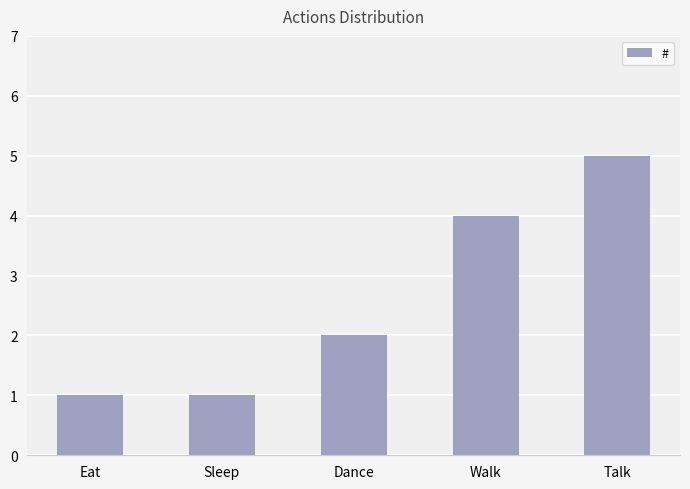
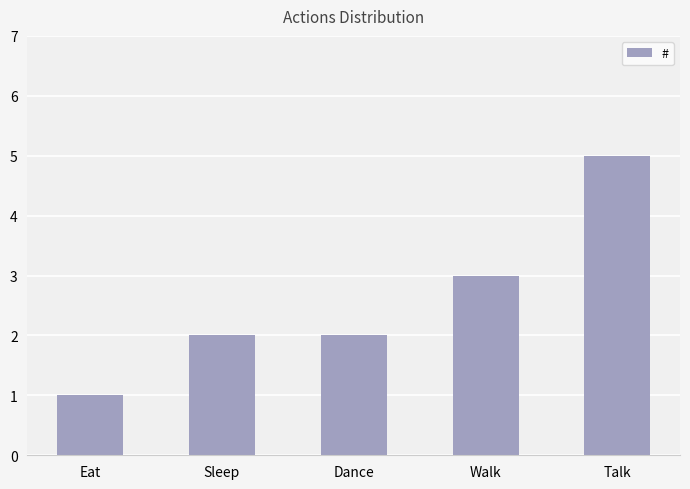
Sleep: 1 -> 2
Walk: 4 -> 3
